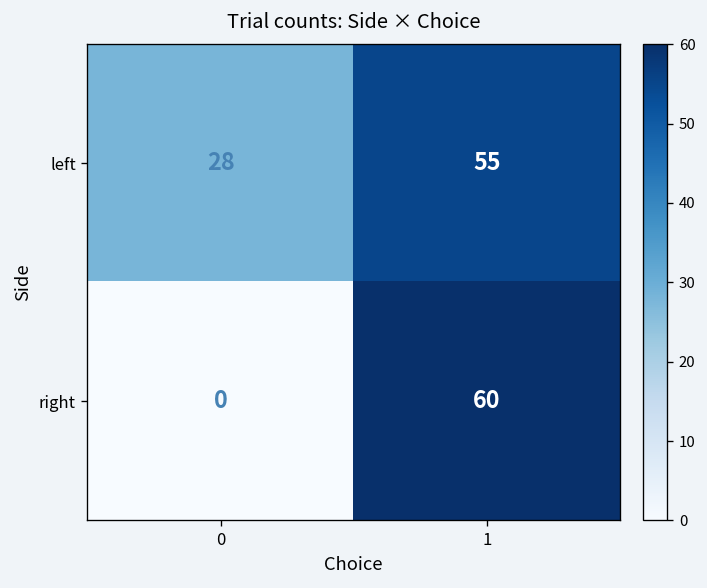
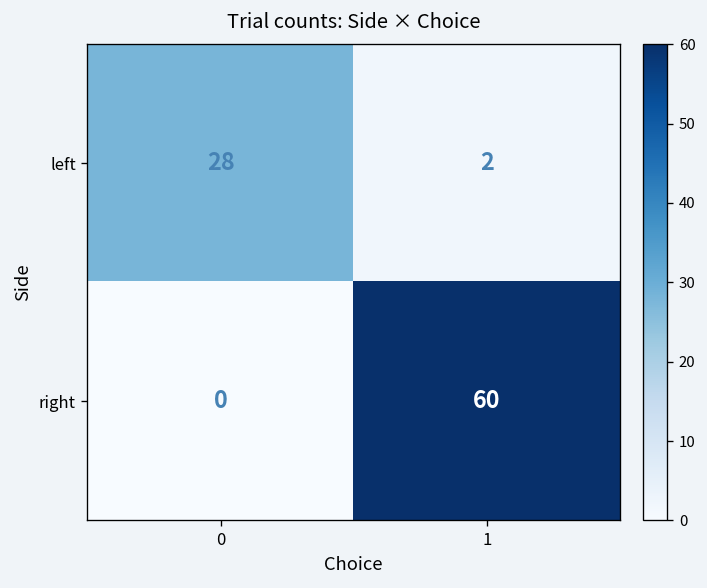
left, 1: 55 -> 2
